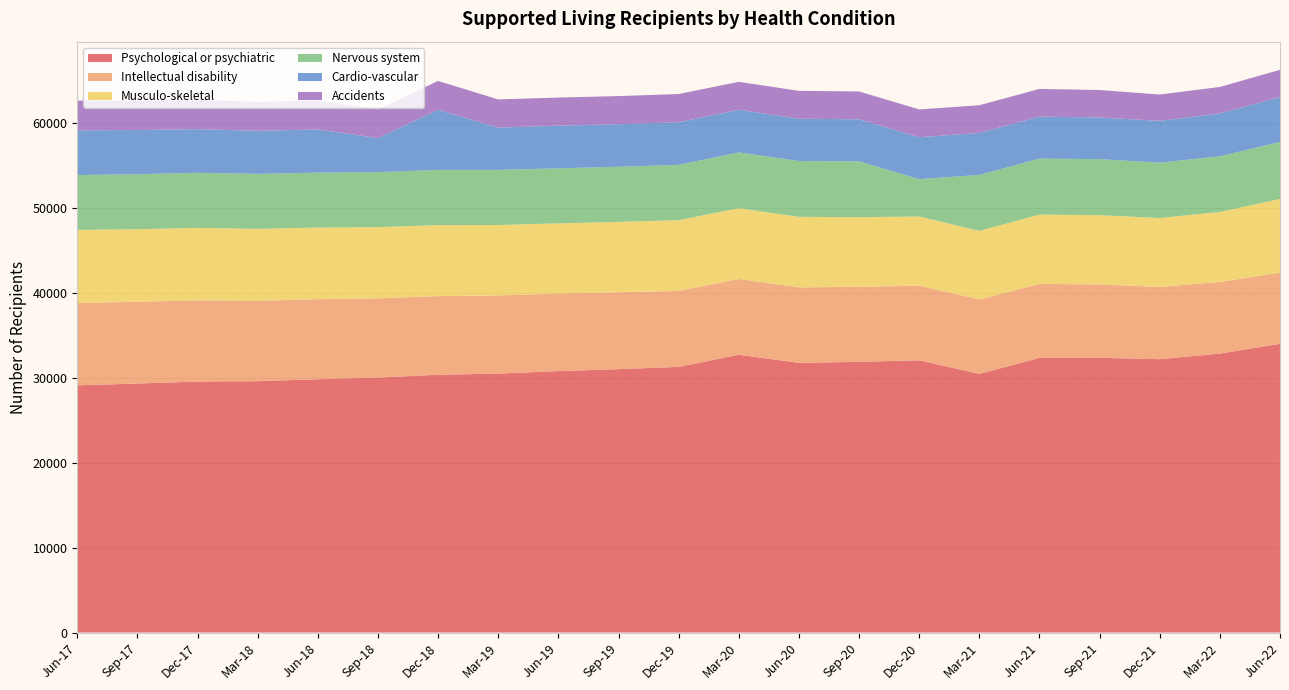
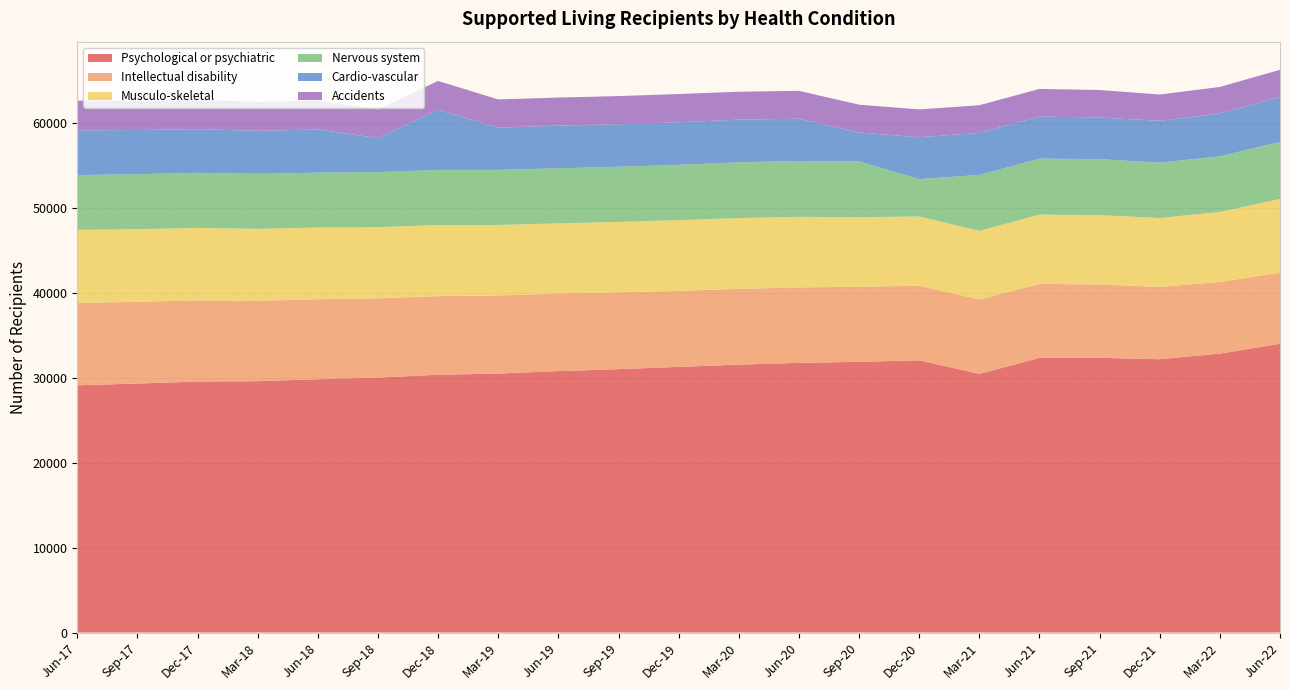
Psychological or psychiatric, Mar-20: 33000 -> 32000
Cardio-vascular, Sep-20: 5000 -> 3000
